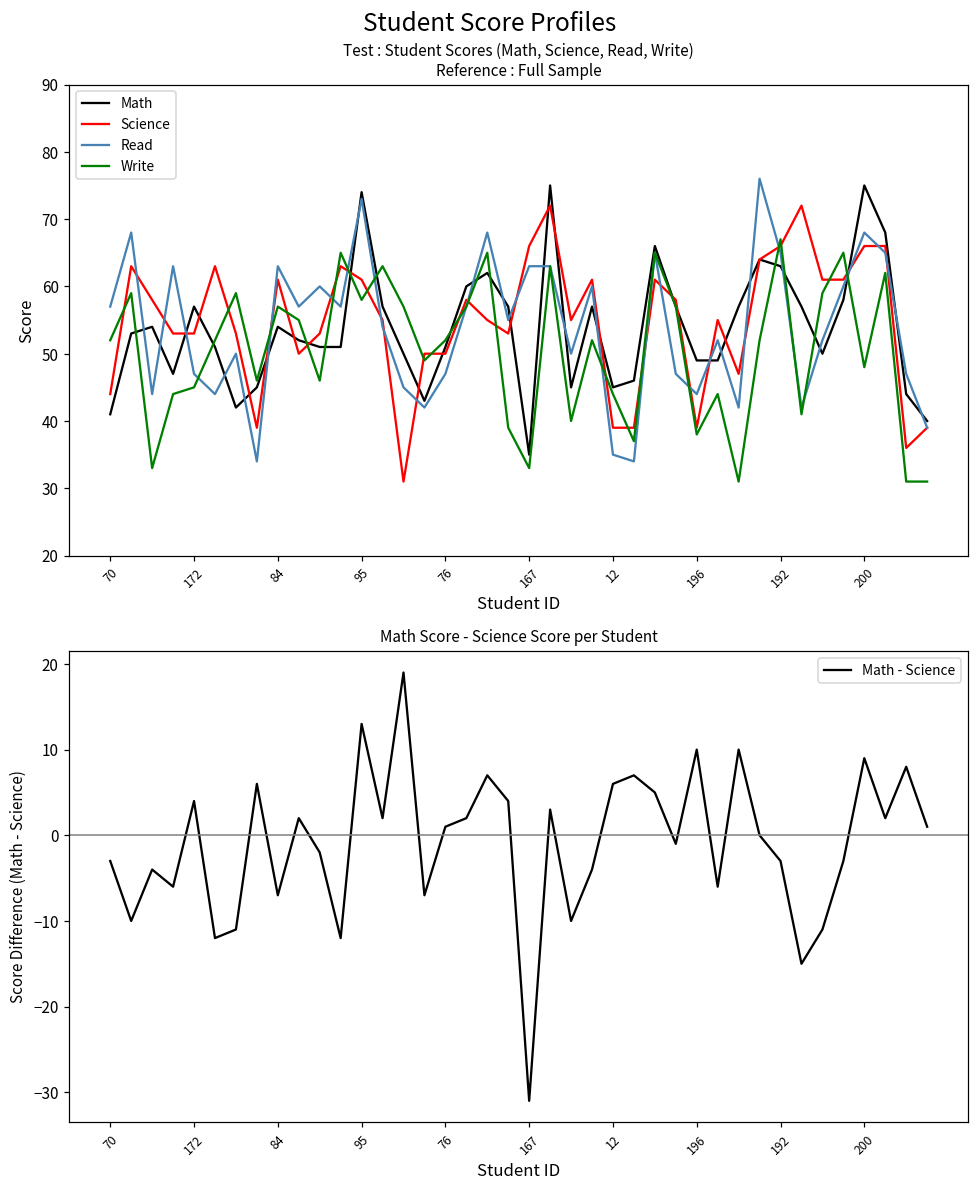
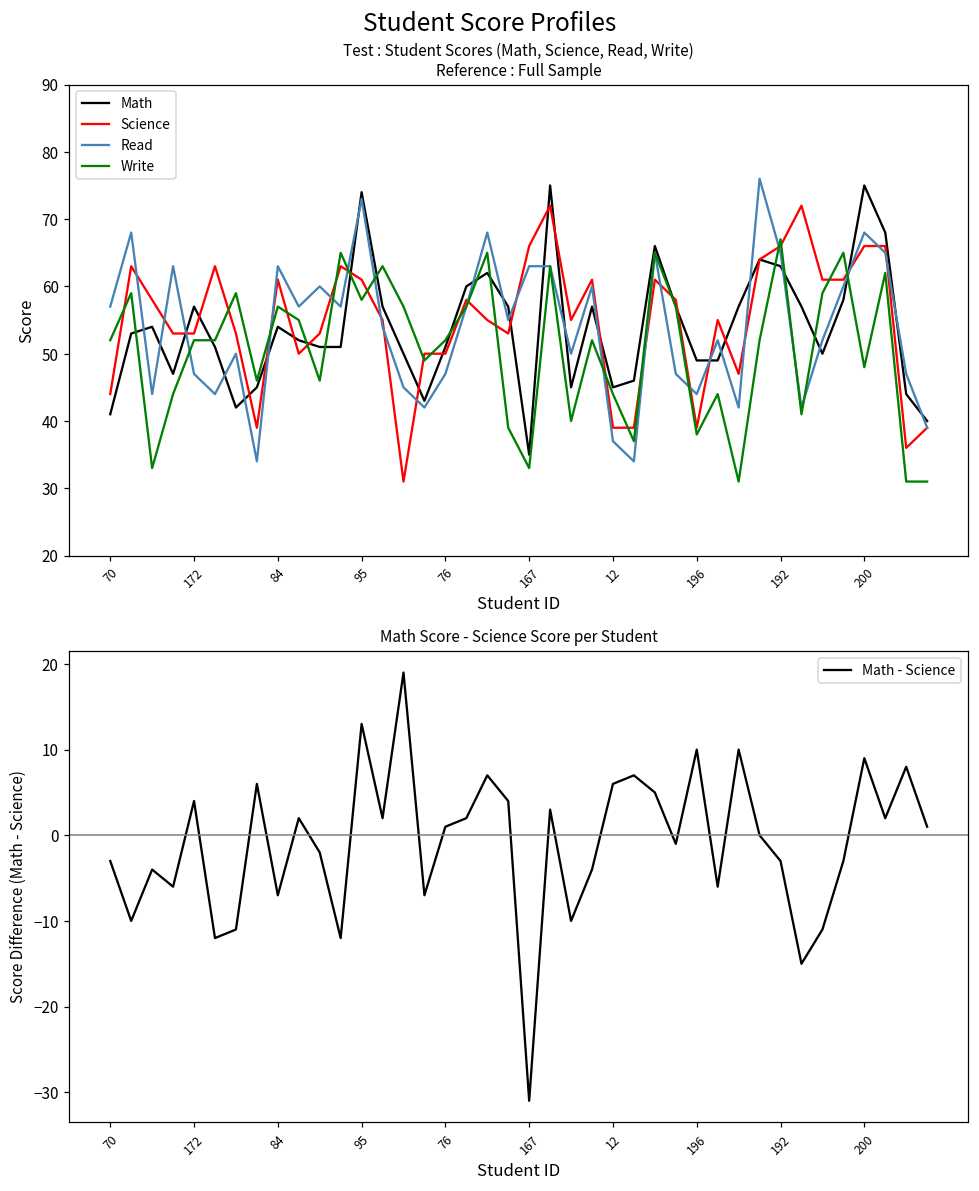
Test : Student Scores (Math, Science, Read, Write) Reference : Full Sample, Write, 172: 45 -> 52
Test : Student Scores (Math, Science, Read, Write) Reference : Full Sample, Read, 12: 35 -> 37
